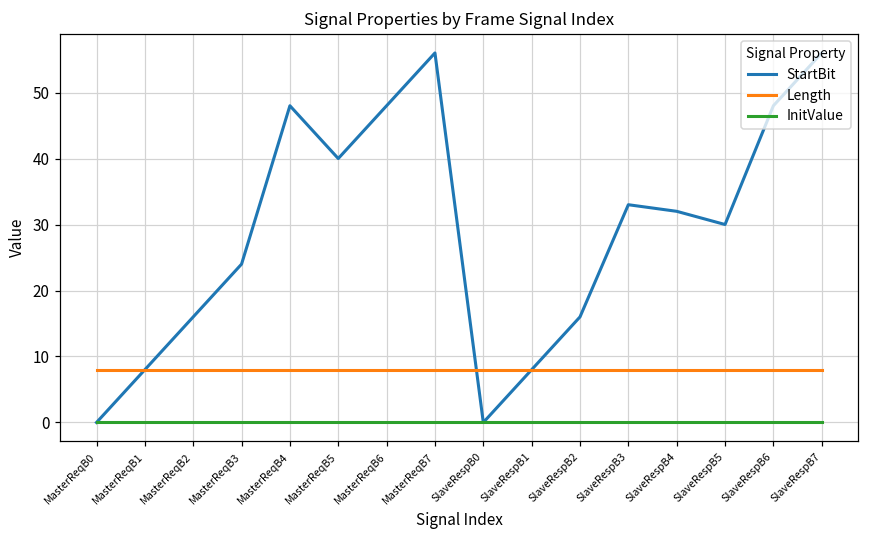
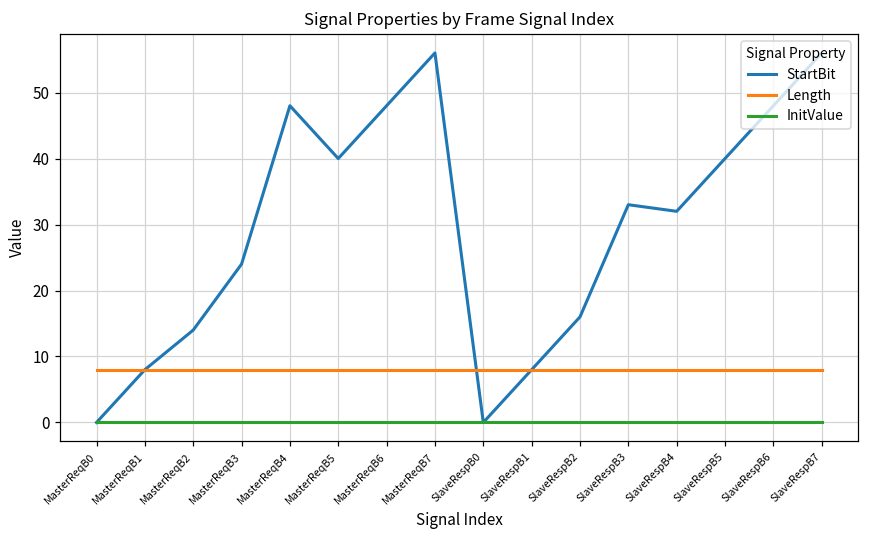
StartBit, MasterReqB2: 16 -> 14
StartBit, SlaveRespB5: 30 -> 40
